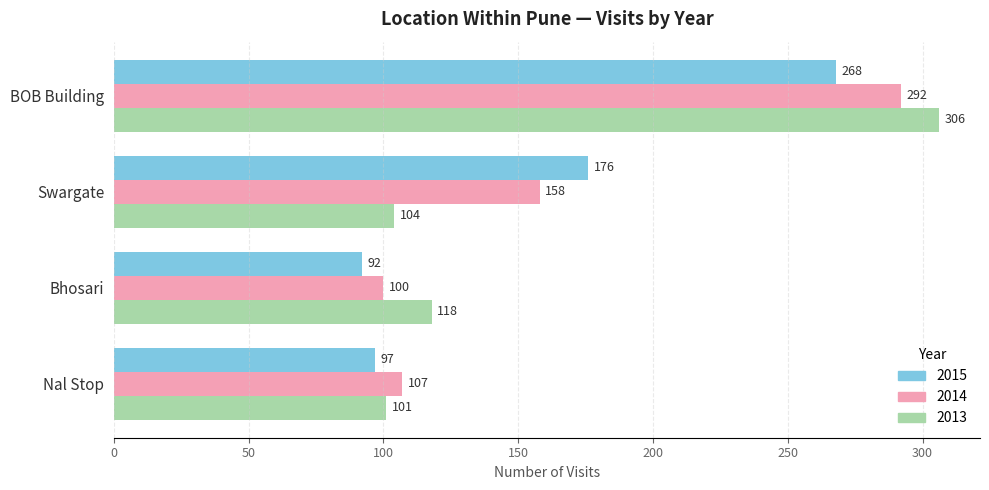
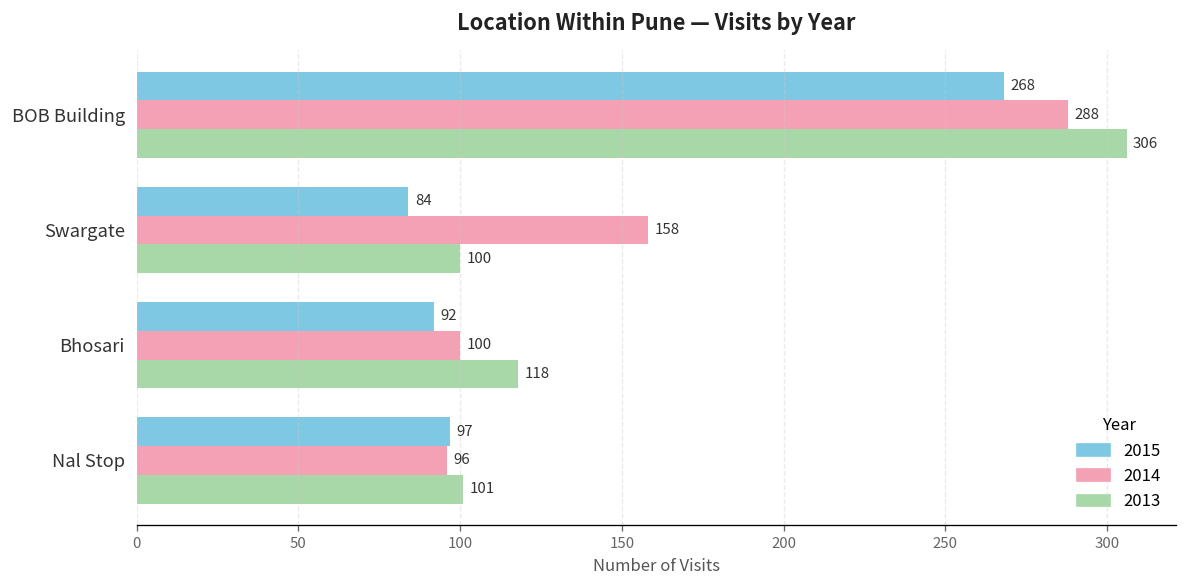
2014, BOB Building: 292 -> 288
2015, Swargate: 176 -> 84
2013, Swargate: 104 -> 100
2014, Nal Stop: 107 -> 96
